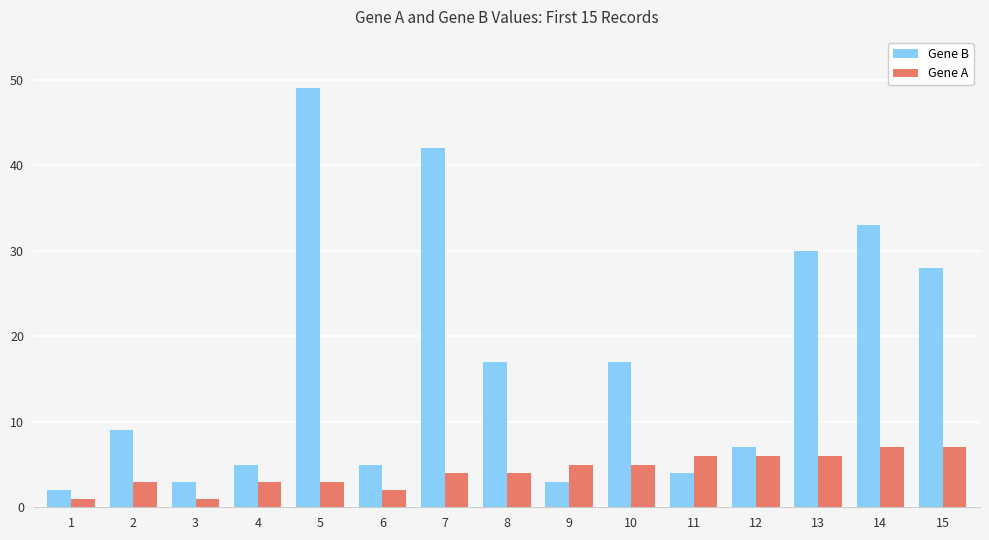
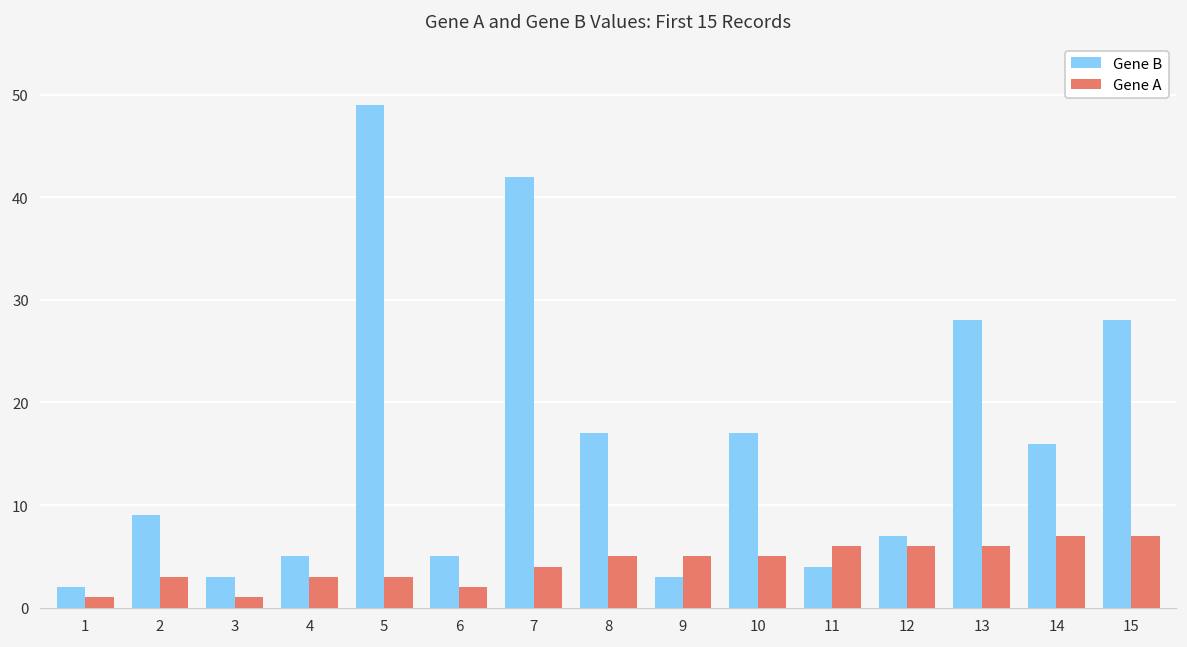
Gene A, 8: 4 -> 5
Gene B, 13: 30 -> 28
Gene B, 14: 33 -> 16
